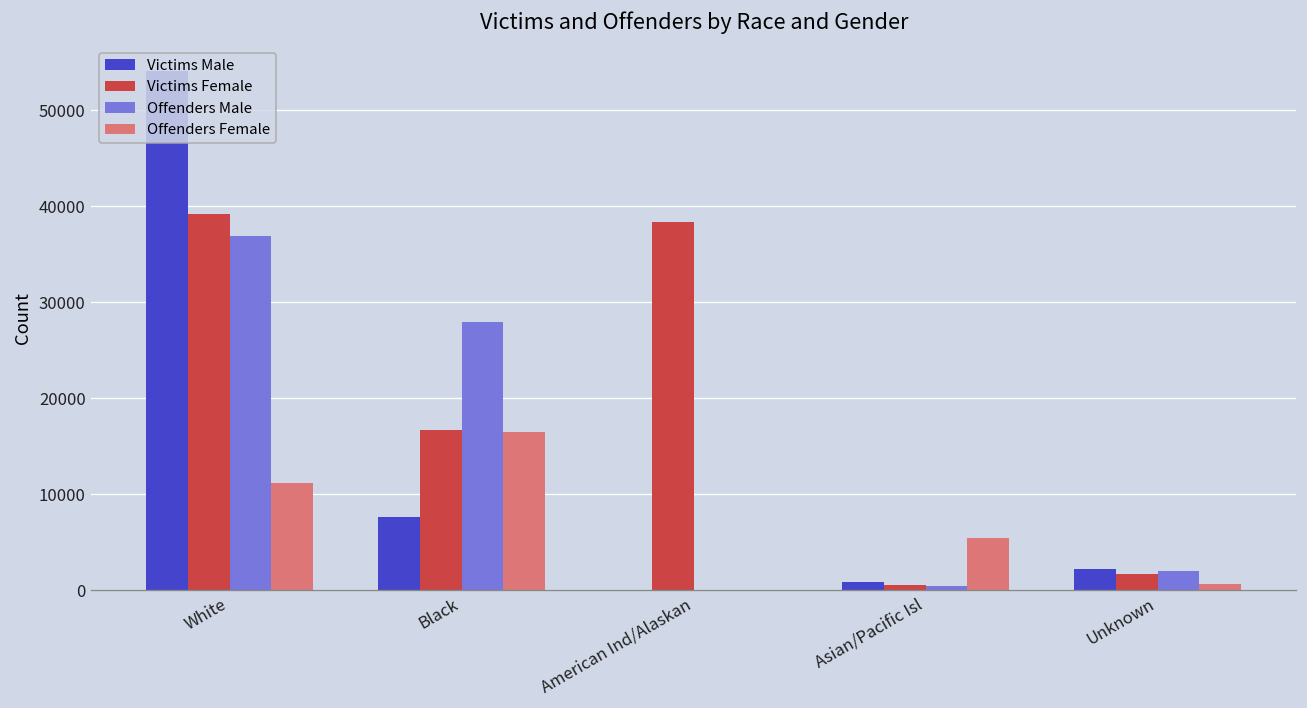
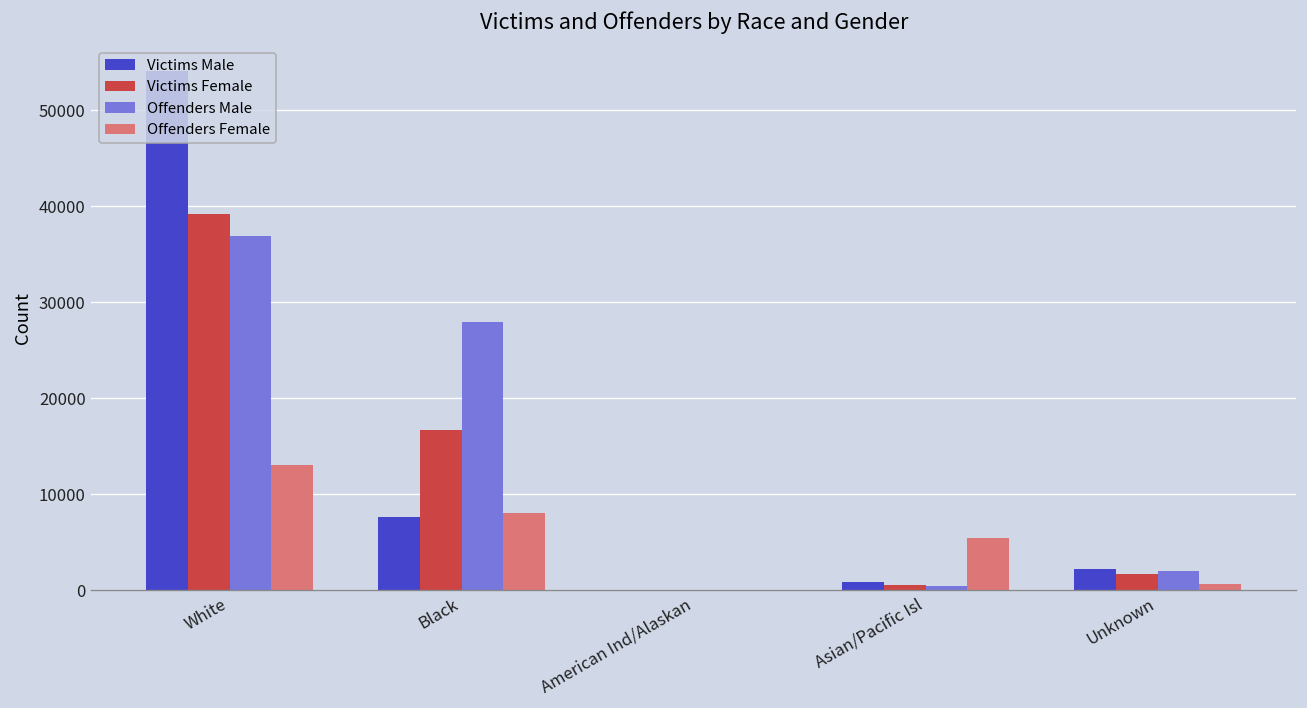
Offenders Female, White: 11000 -> 13000
Offenders Female, Black: 16000 -> 8000
Victims Female, American Ind/Alaskan: 38000 -> 0
